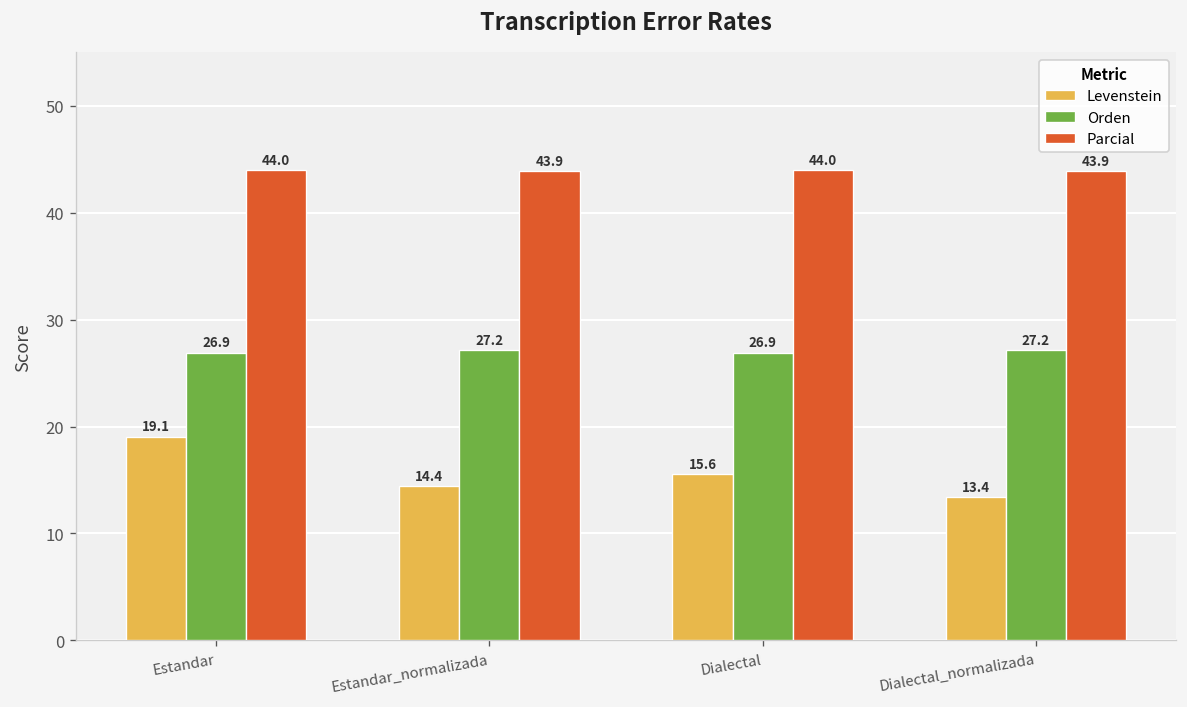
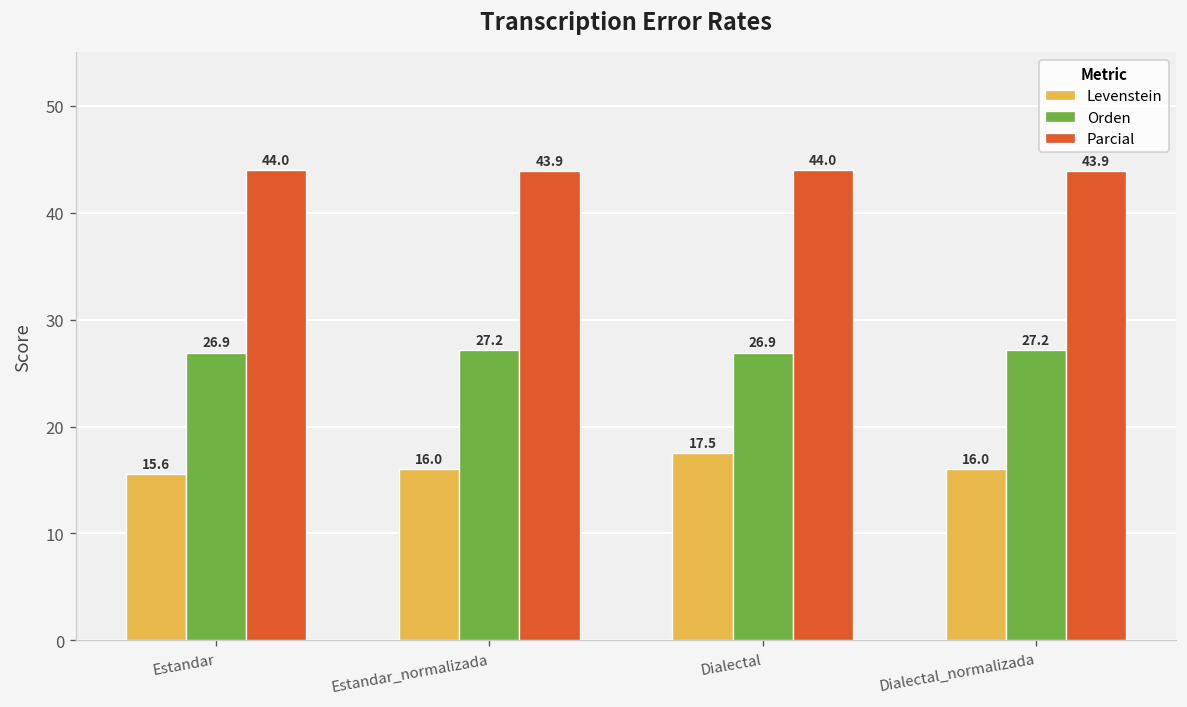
Levenstein, Estandar: 19.1 -> 15.6
Levenstein, Estandar_normalizada: 14.4 -> 16.0
Levenstein, Dialectal: 15.6 -> 17.5
Levenstein, Dialectal_normalizada: 13.4 -> 16.0
